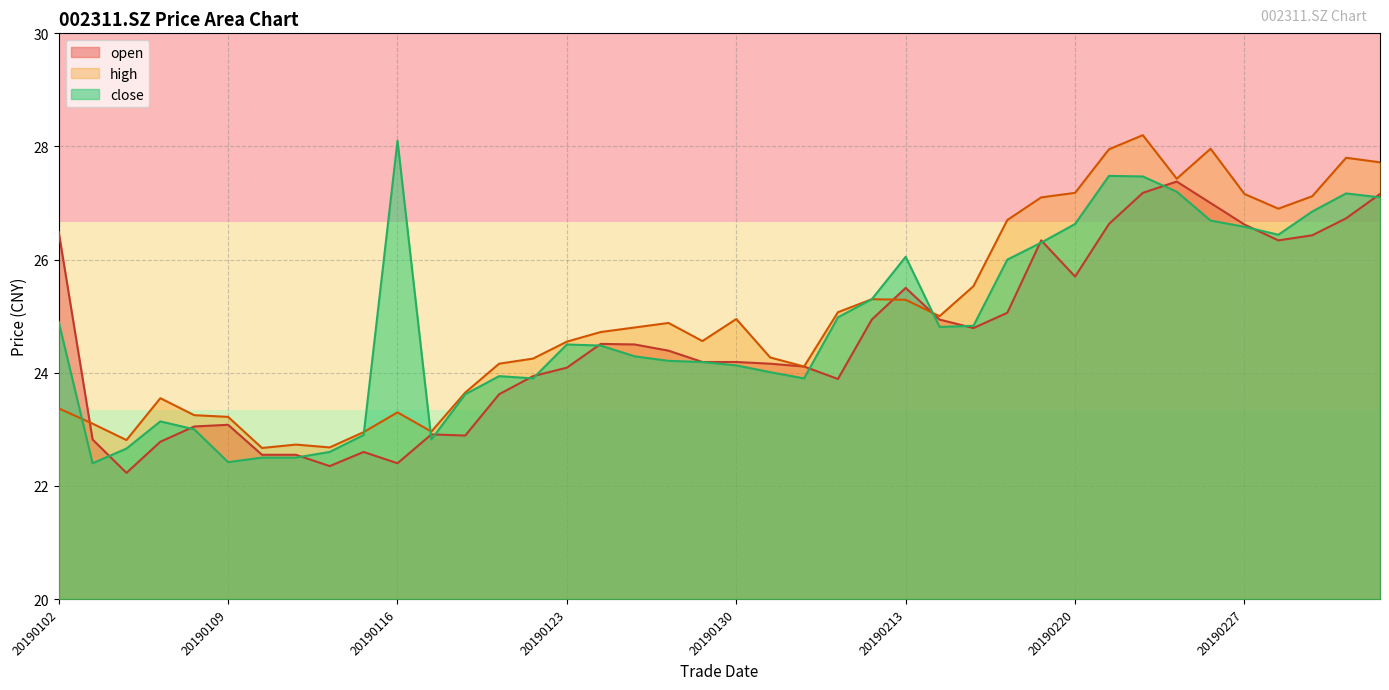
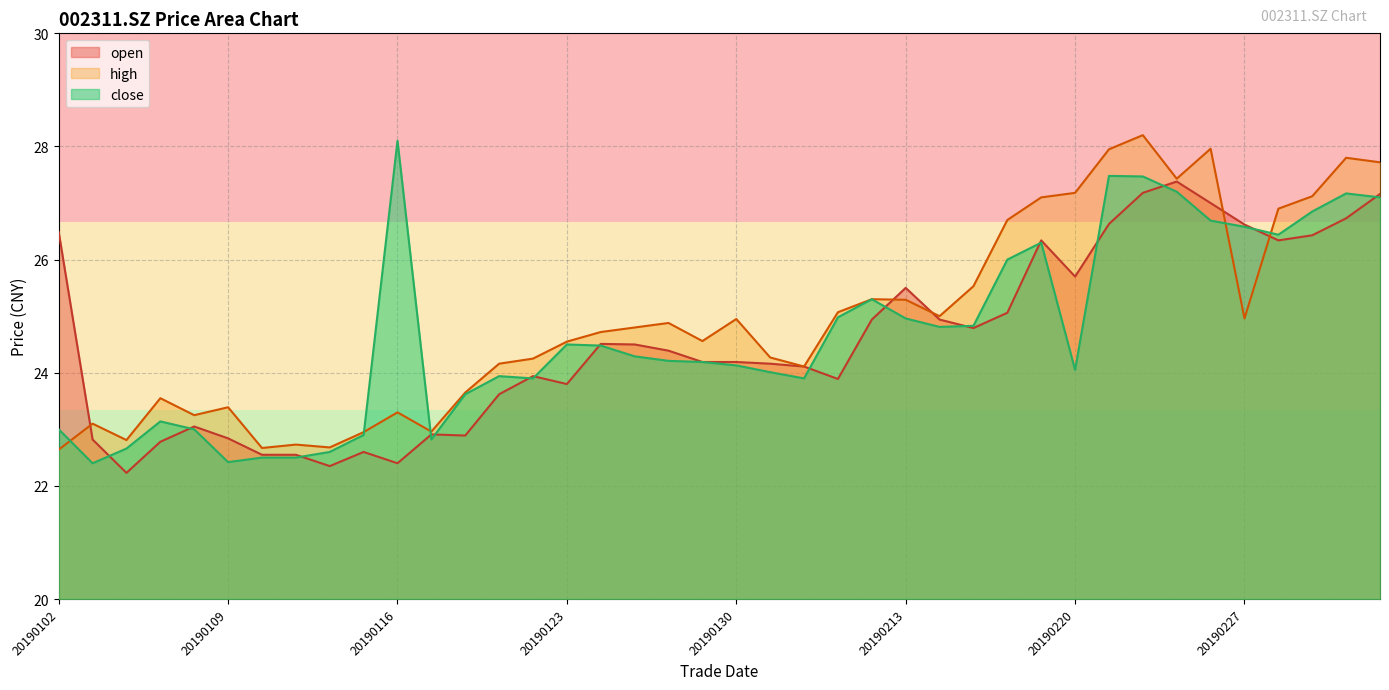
high, 20190102: 23.4 -> 22.6
close, 20190102: 24.9 -> 23.0
open, 20190109: 23.1 -> 22.8
high, 20190109: 23.2 -> 23.4
open, 20190123: 24.1 -> 23.8
close, 20190213: 26.1 -> 25.0
close, 20190220: 26.6 -> 24.1
high, 20190227: 27.2 -> 25.0
